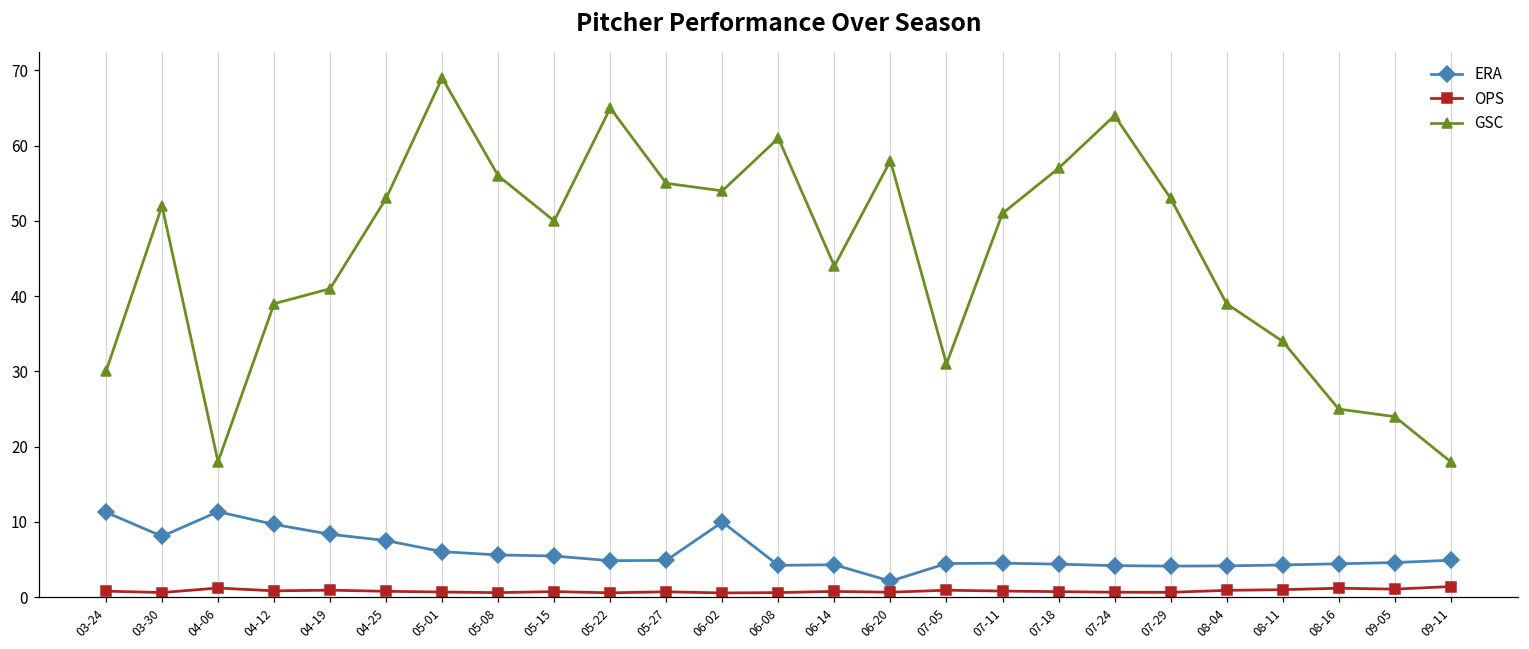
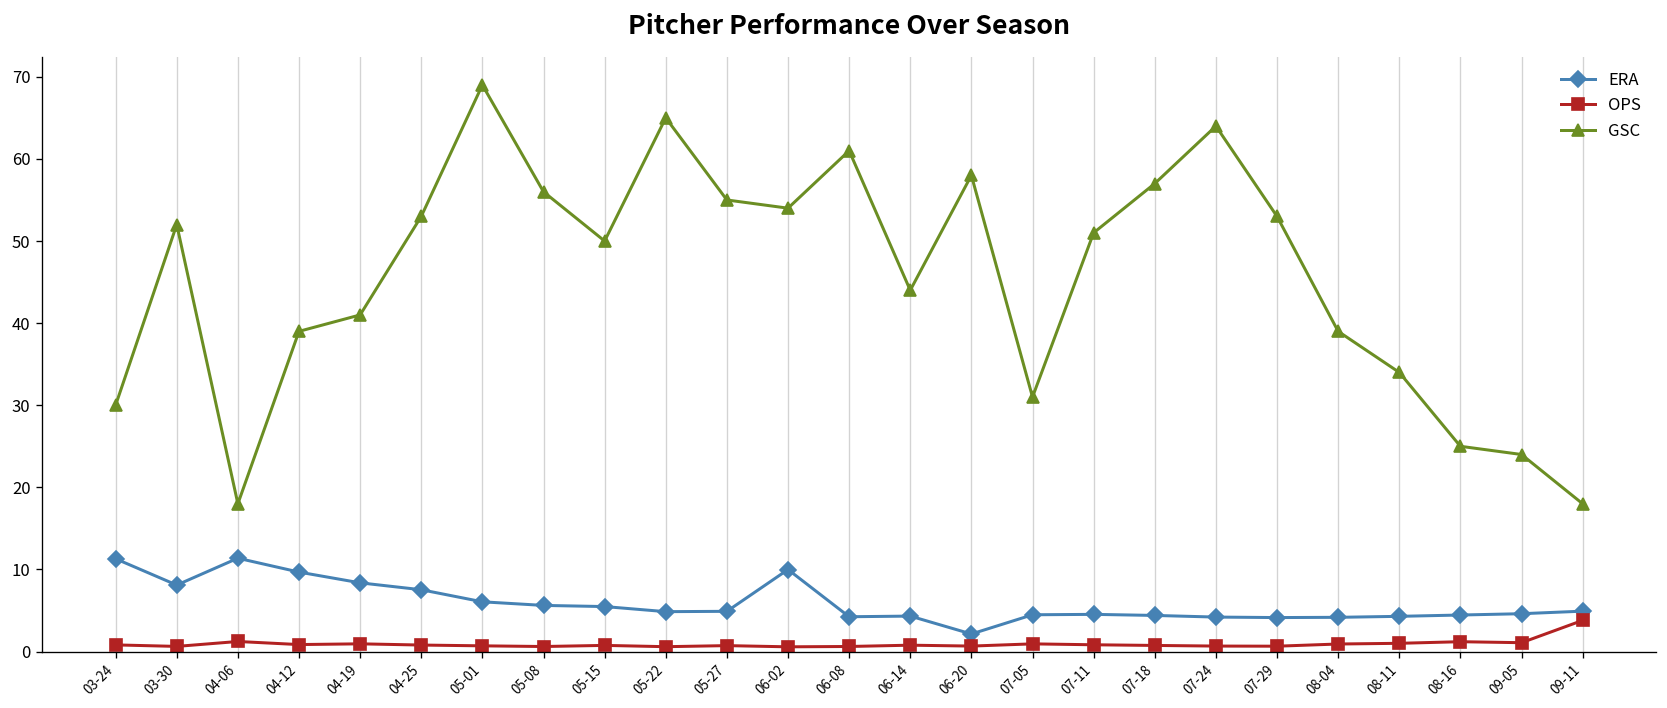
OPS, 09-11: 1 -> 4
